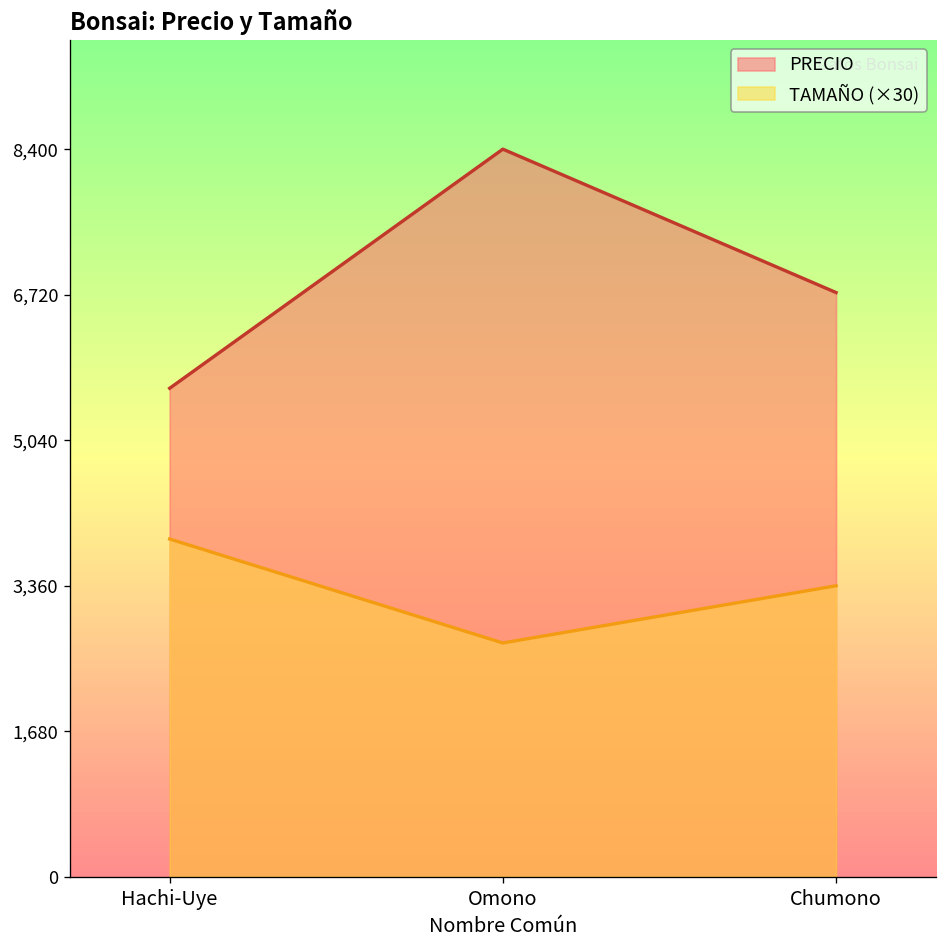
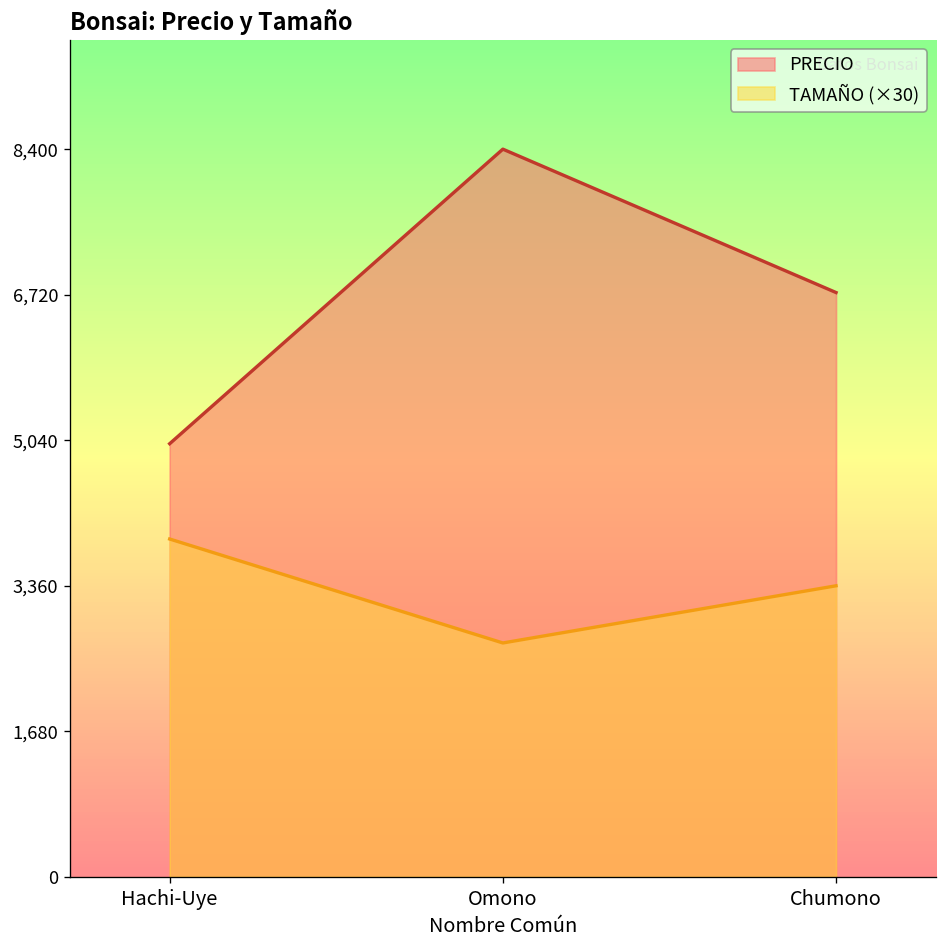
PRECIO, Hachi-Uye: 5,600 -> 5,000
